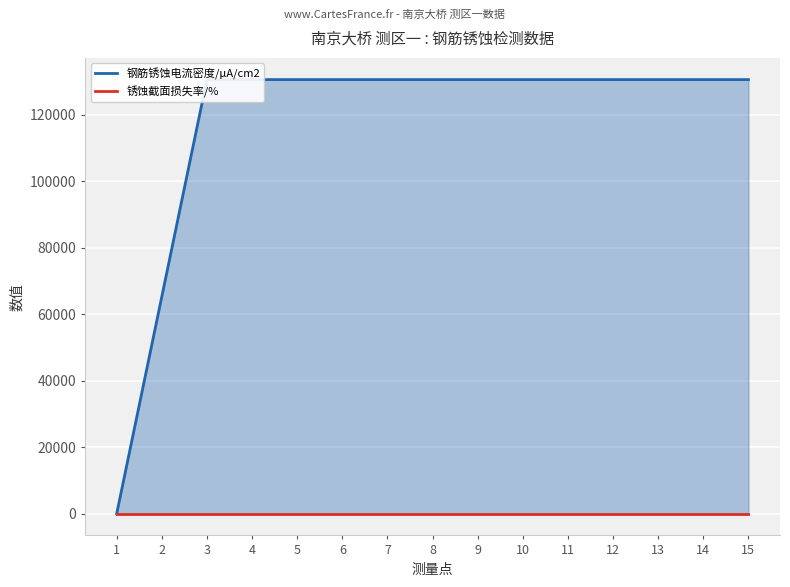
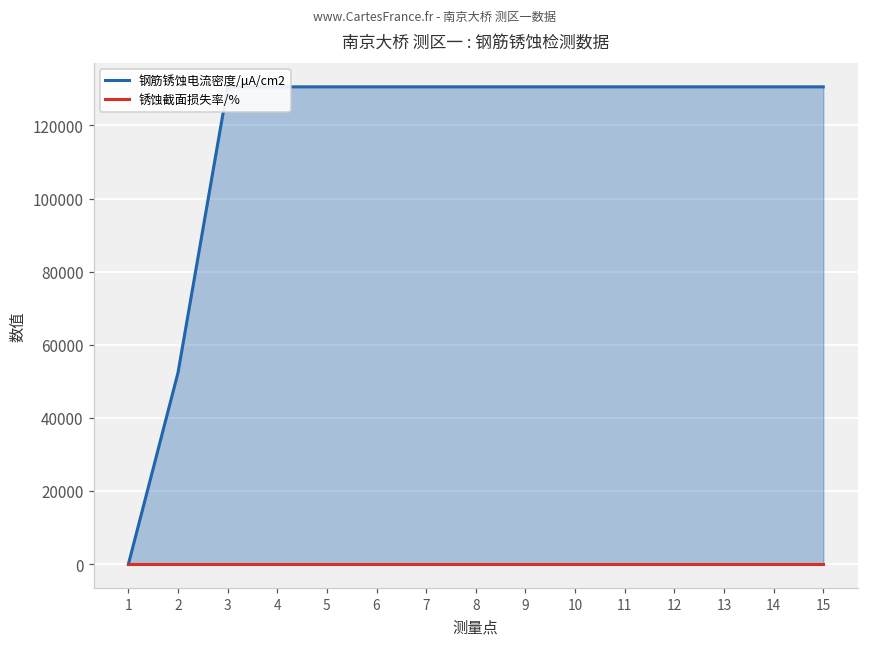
钢筋锈蚀电流密度/μA/cm2, 2: 65000 -> 52000
